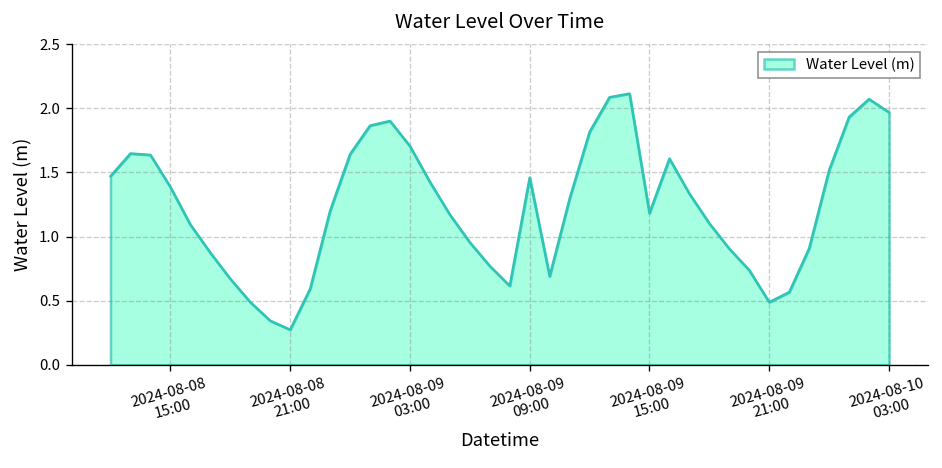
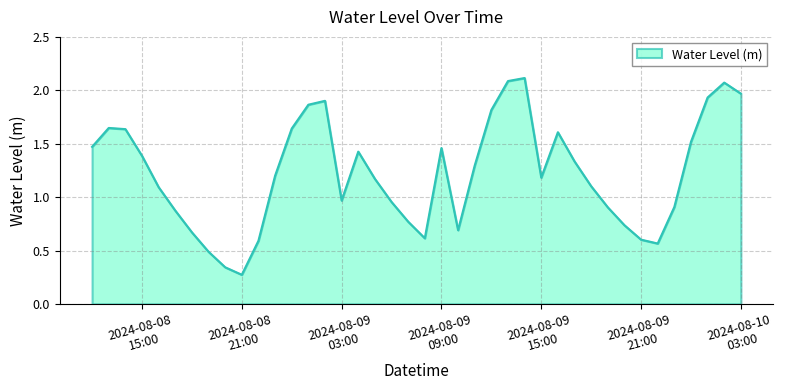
2024-08-09 03:00: 1.71 -> 0.97
2024-08-09 21:00: 0.49 -> 0.60
